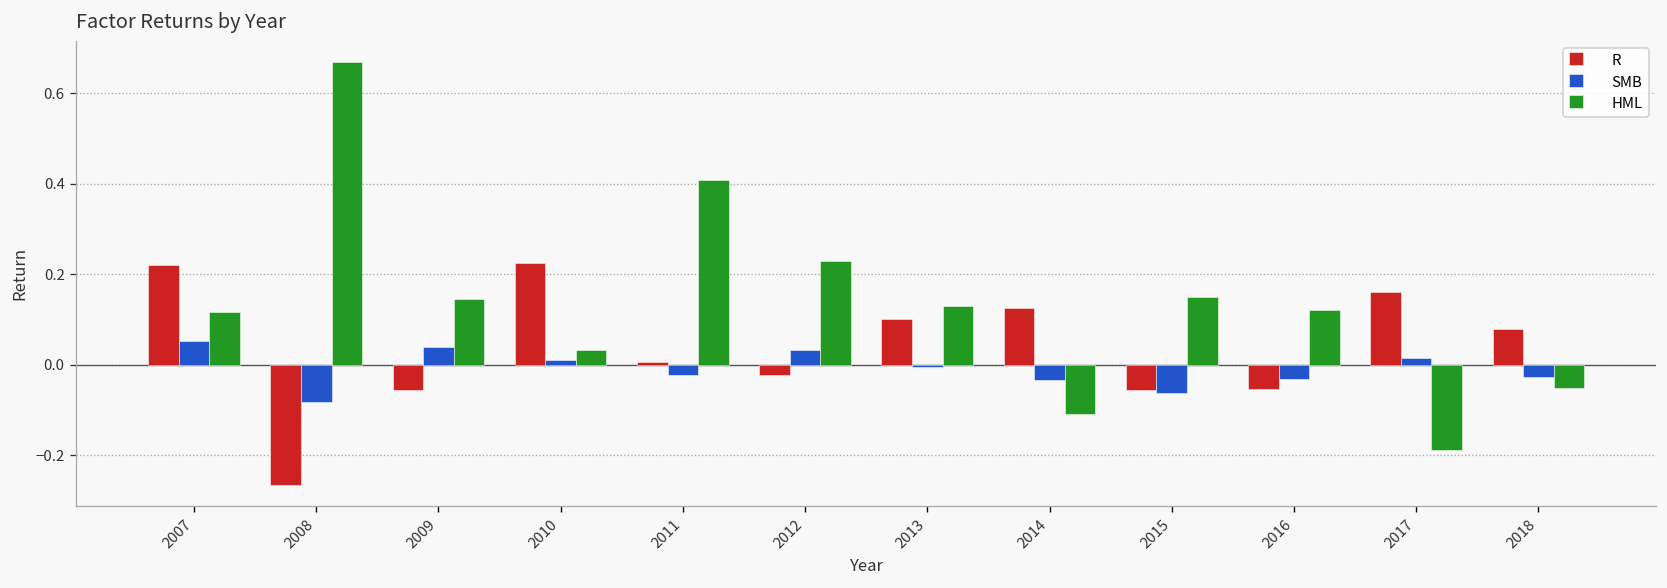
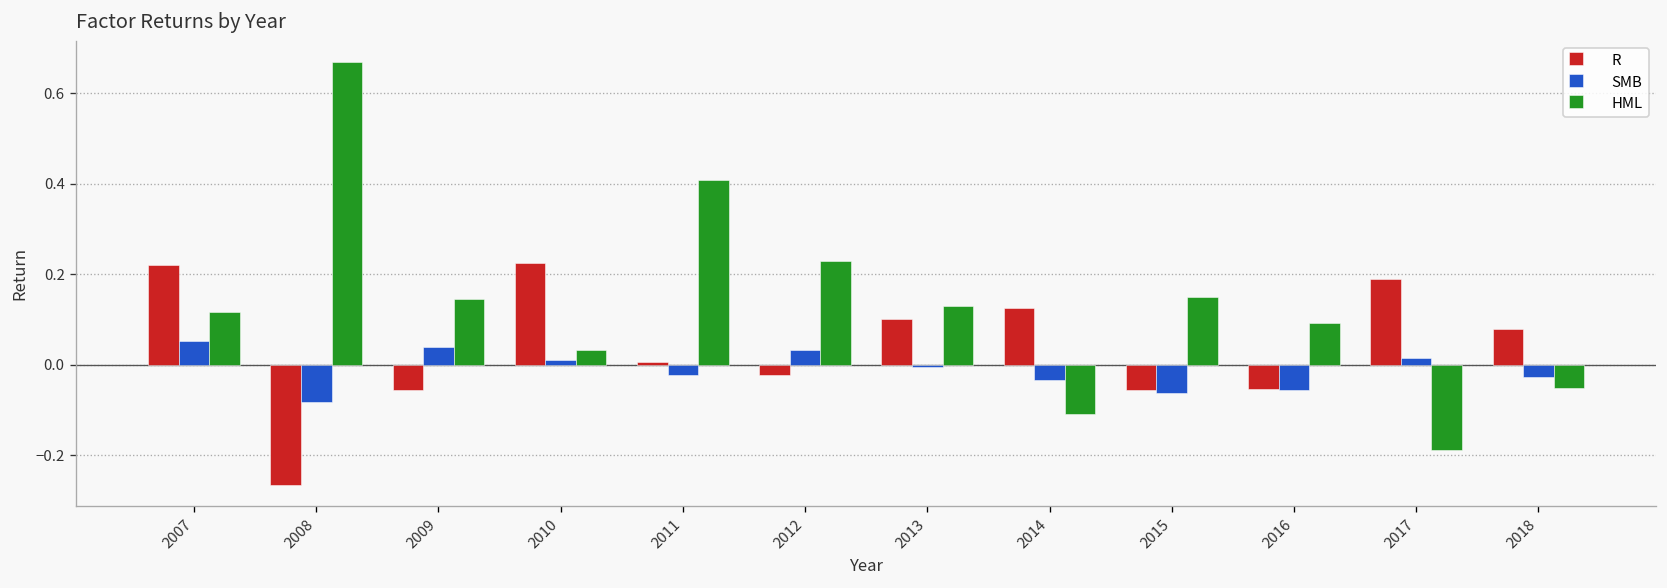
SMB, 2016: -0.03 -> -0.06
HML, 2016: 0.12 -> 0.09
R, 2017: 0.16 -> 0.19
